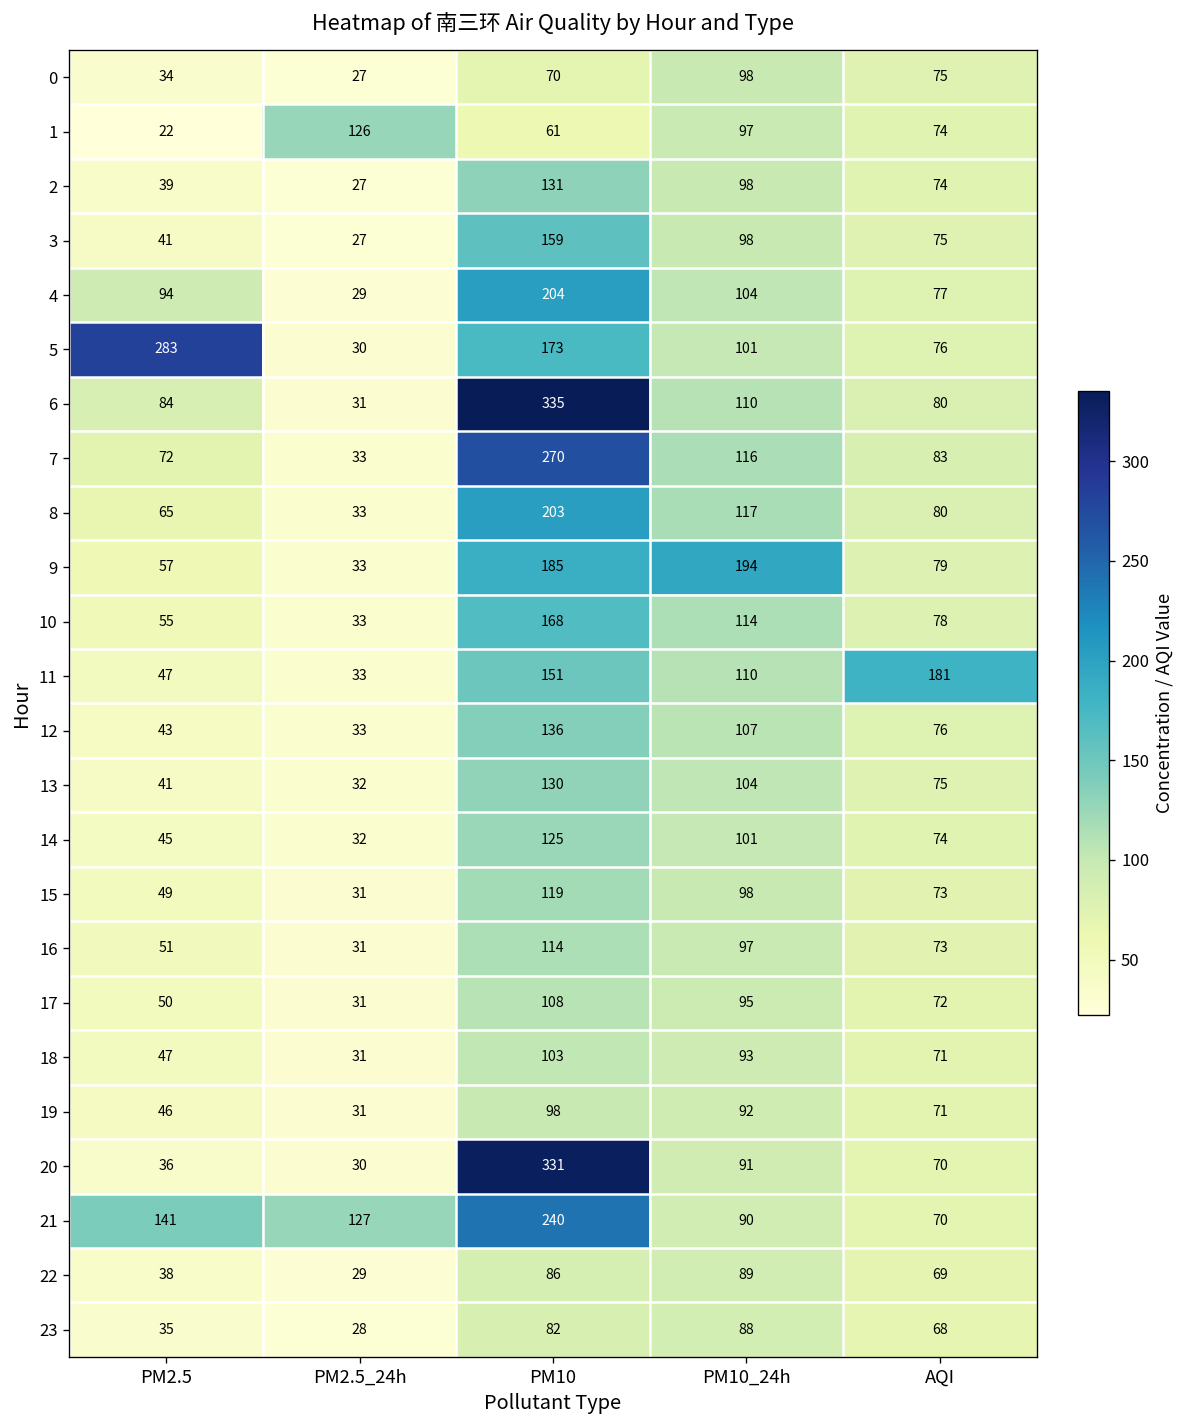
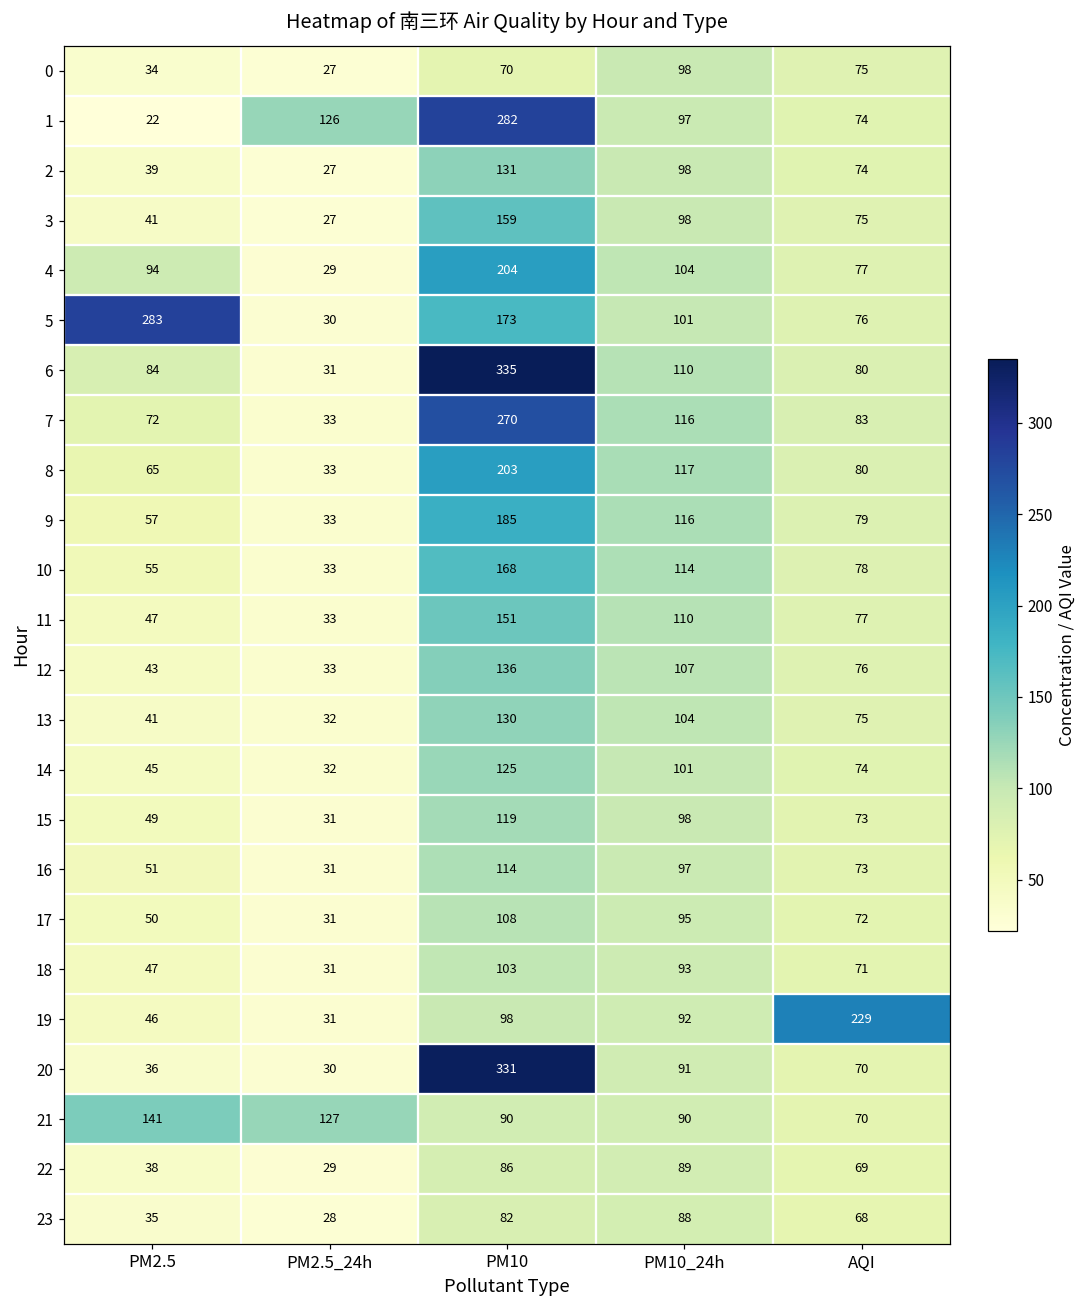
1, PM10: 61 -> 282
9, PM10_24h: 194 -> 116
11, AQI: 181 -> 77
19, AQI: 71 -> 229
21, PM10: 240 -> 90
